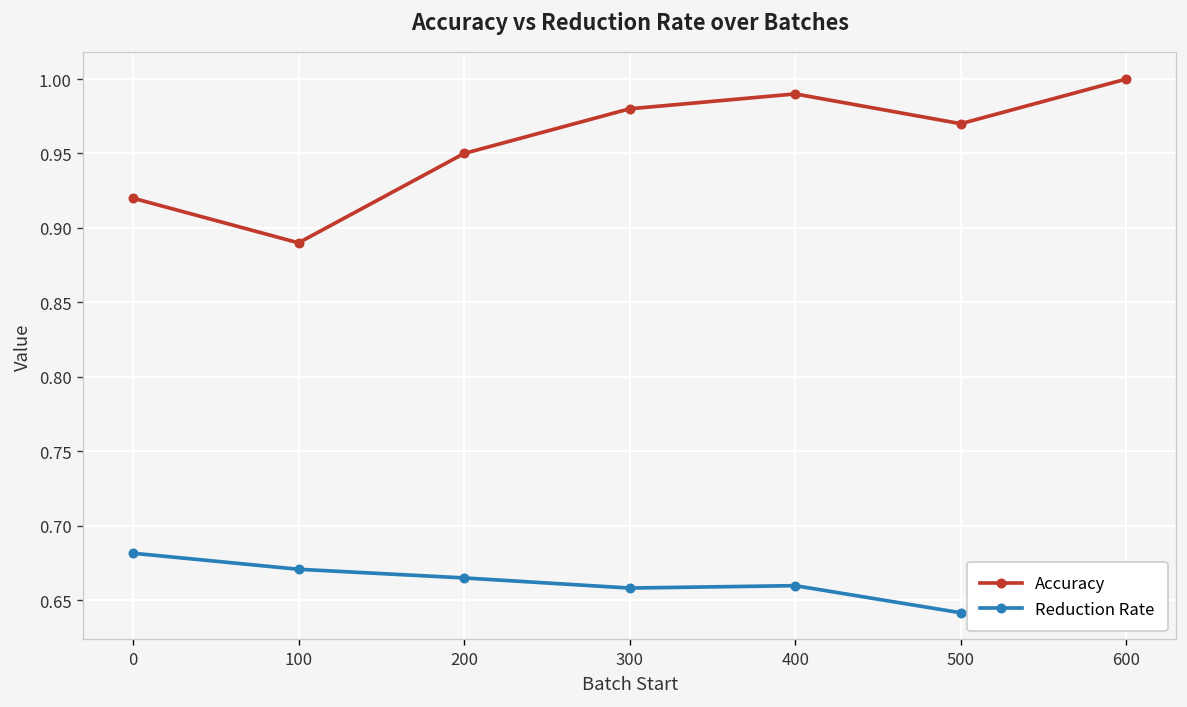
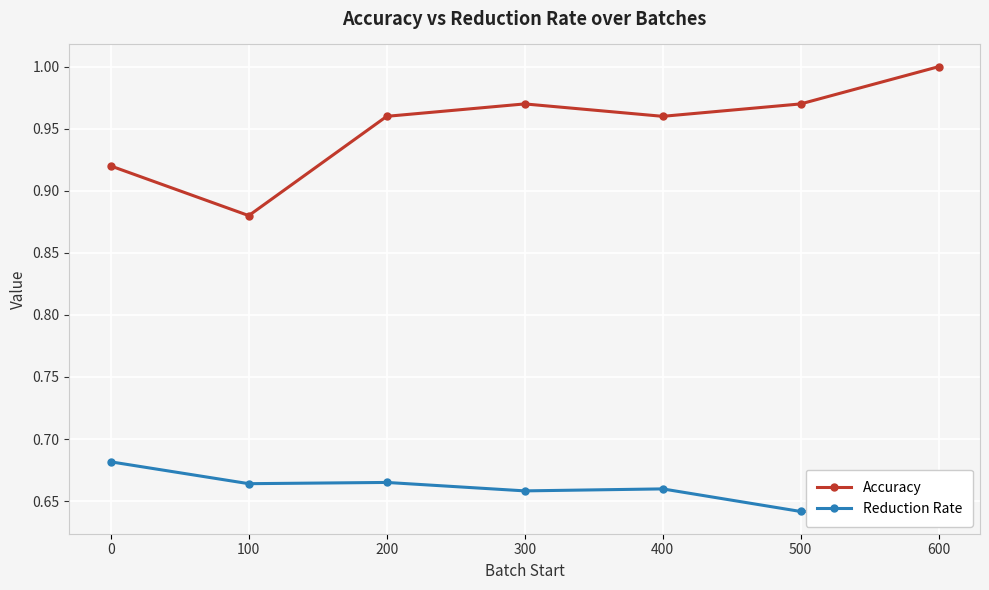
Accuracy, 100: 0.89 -> 0.88
Reduction Rate, 100: 0.671 -> 0.664
Accuracy, 200: 0.95 -> 0.96
Accuracy, 300: 0.98 -> 0.97
Accuracy, 400: 0.99 -> 0.96
